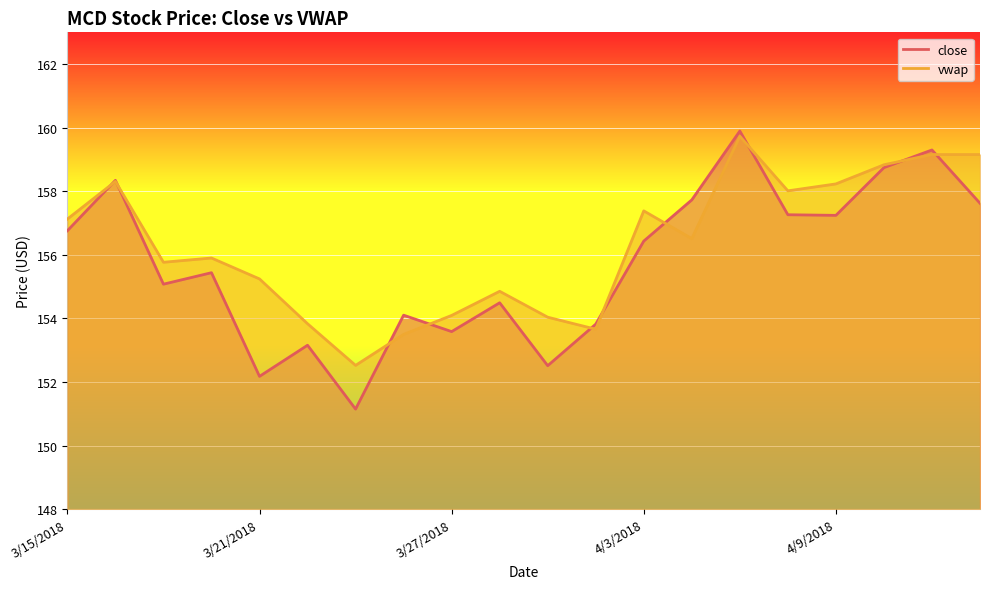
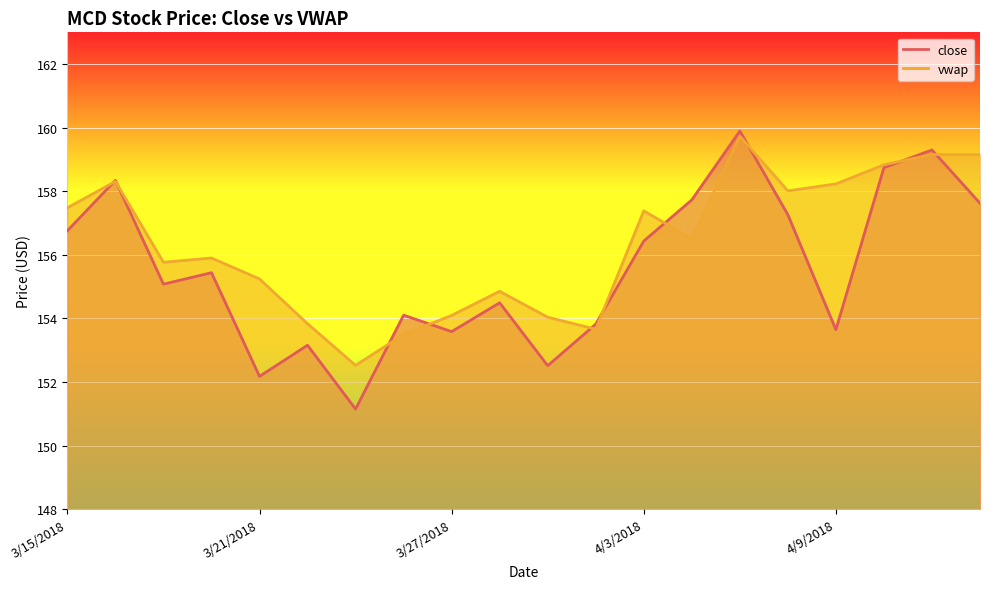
vwap, 3/15/2018: 157.1 -> 157.5
close, 4/9/2018: 157.2 -> 153.6
